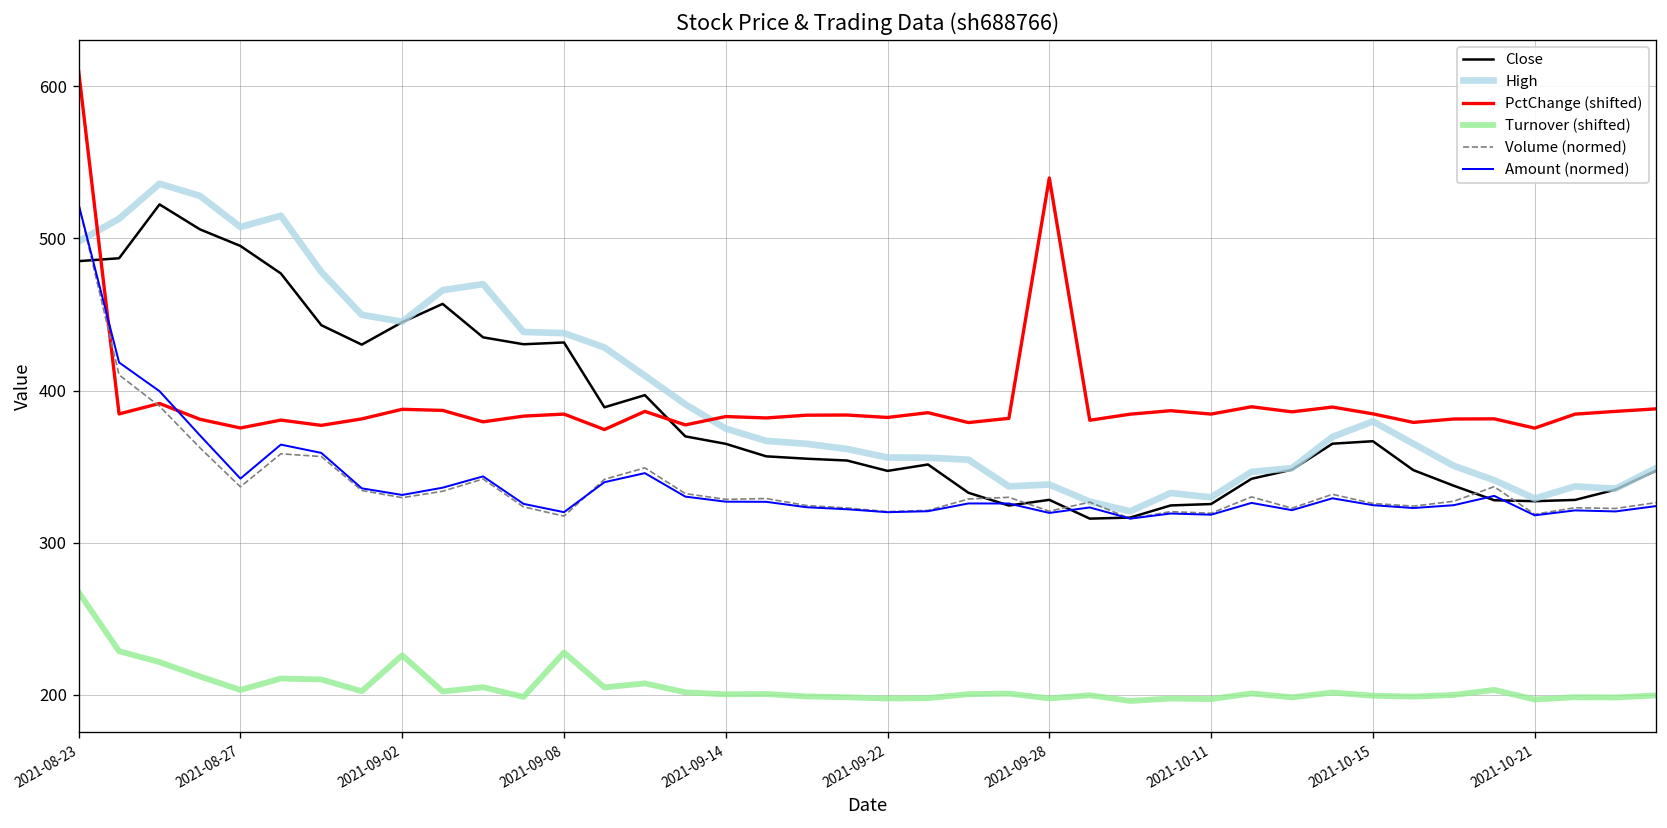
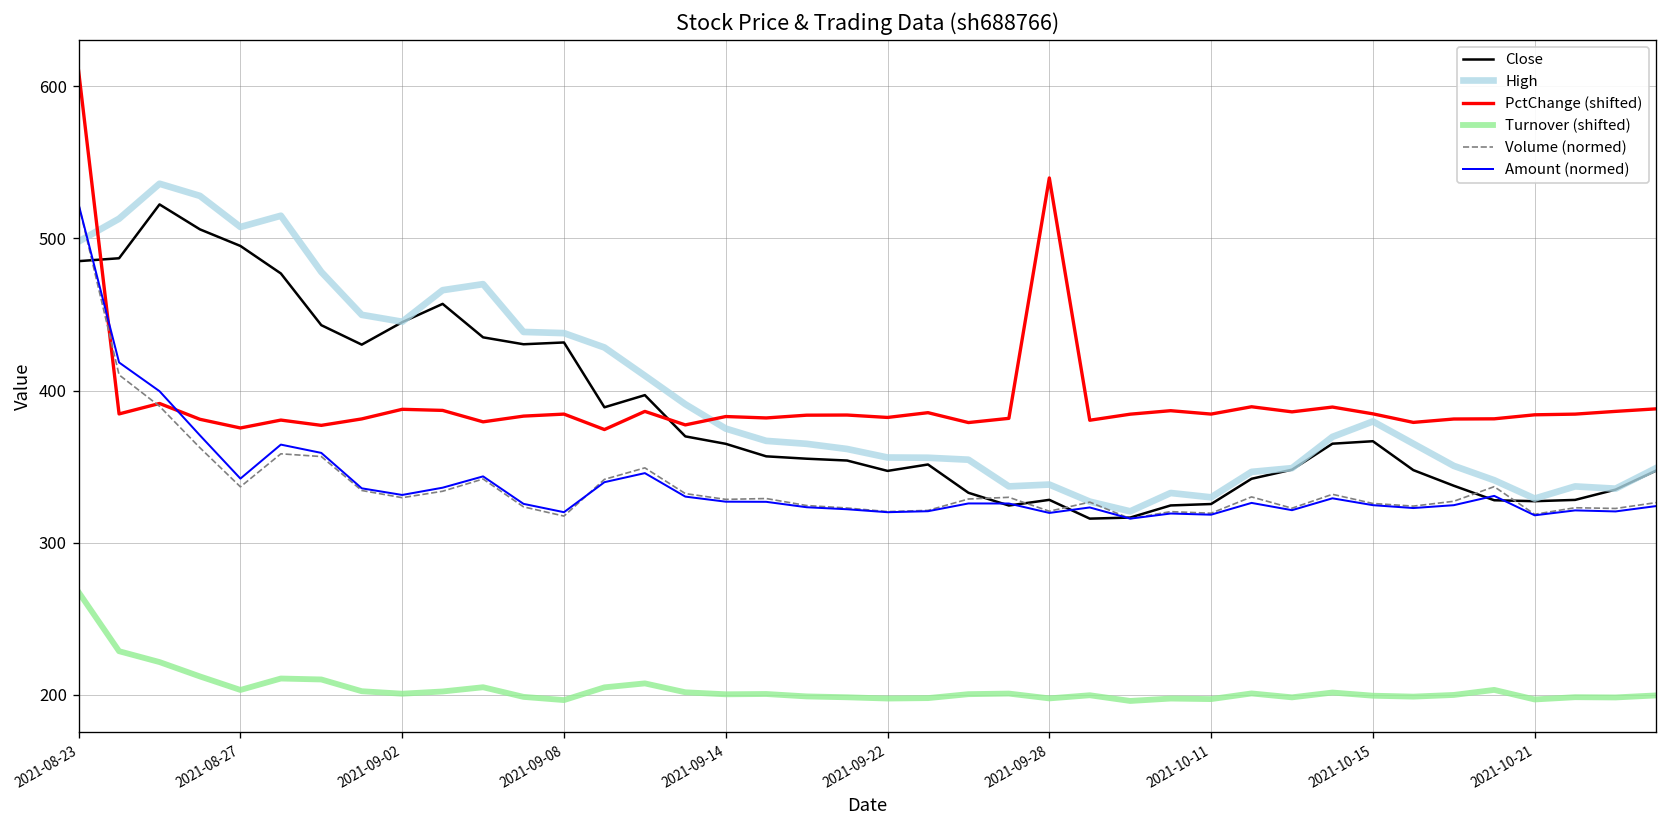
Turnover (shifted), 2021-09-02: 226 -> 201
Turnover (shifted), 2021-09-08: 228 -> 196
PctChange (shifted), 2021-10-21: 375 -> 384
